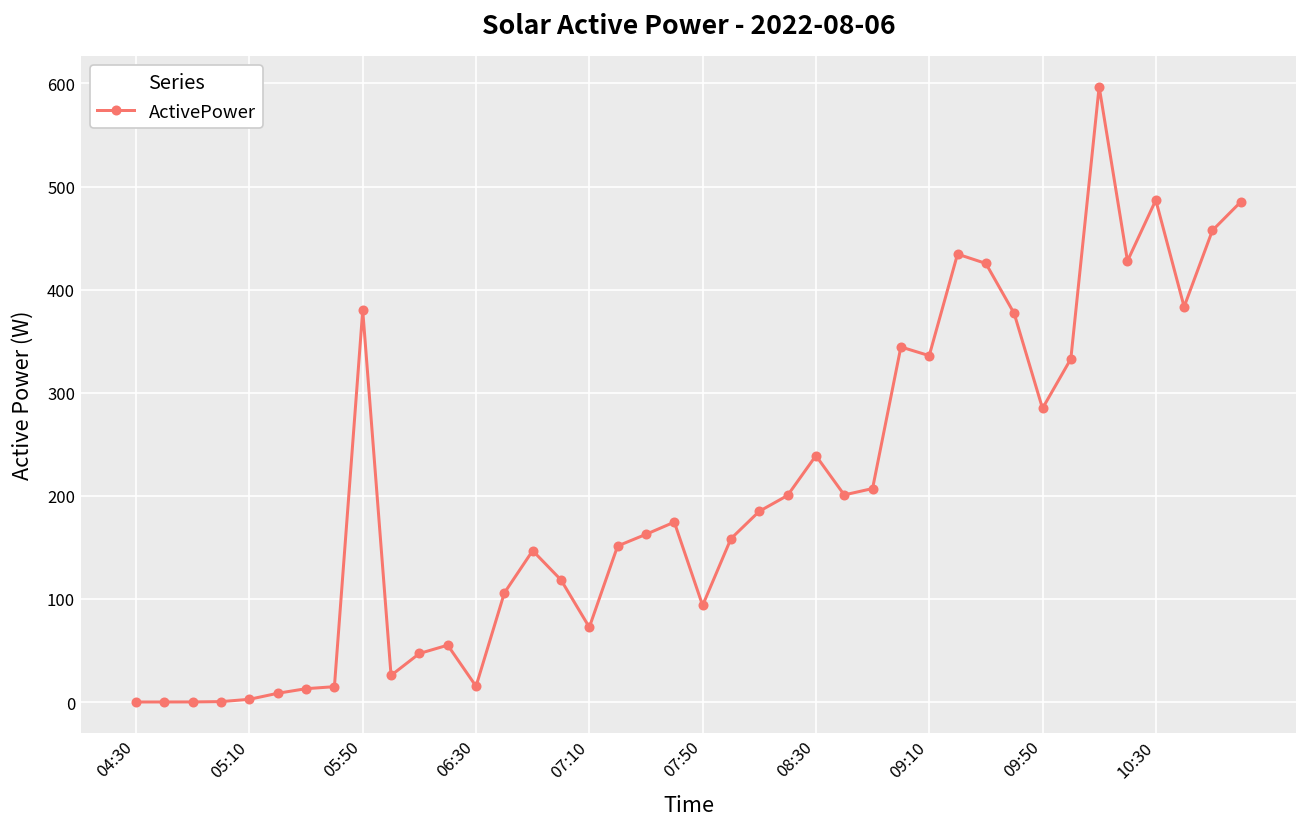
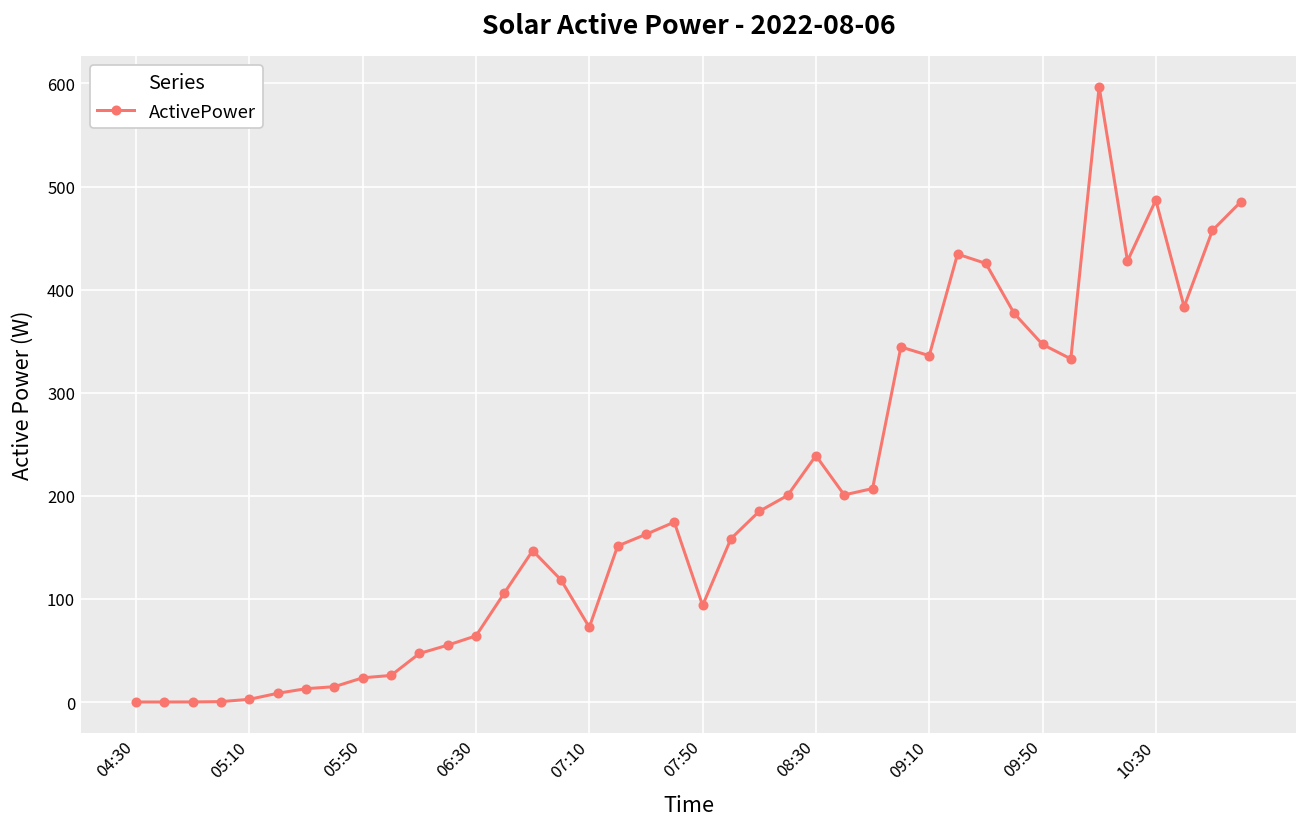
05:50: 380 -> 20
06:30: 20 -> 60
09:50: 280 -> 350
